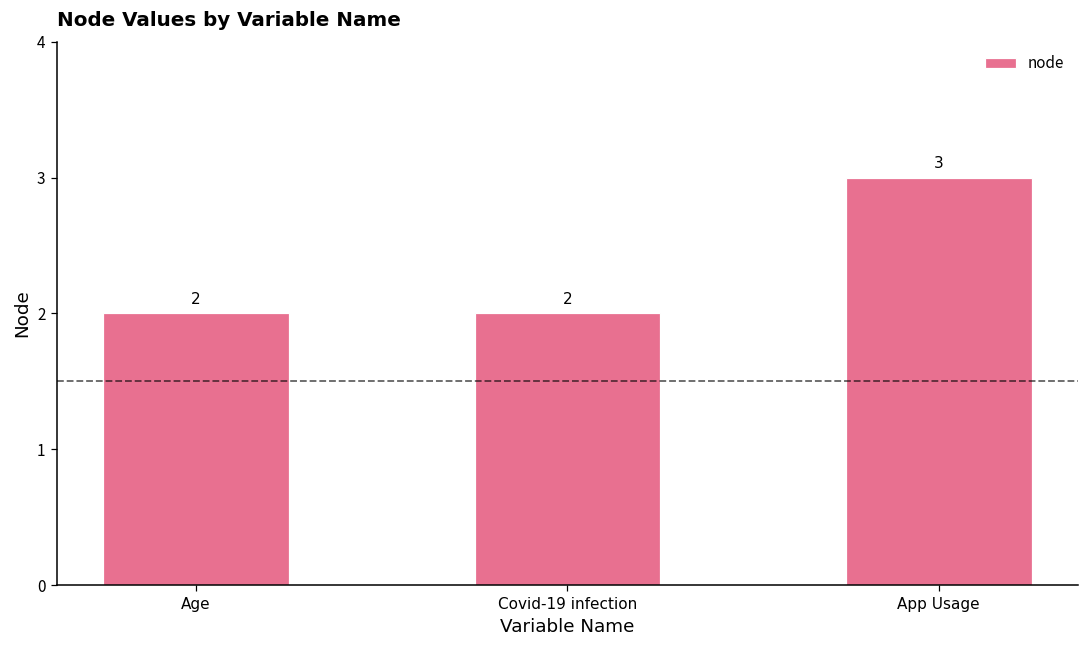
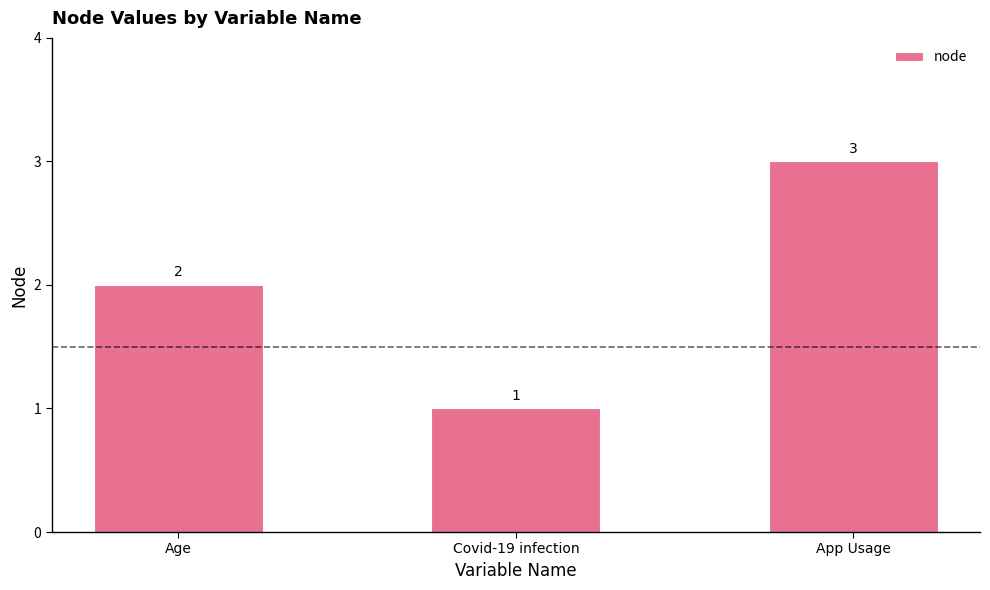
Covid-19 infection: 2 -> 1
